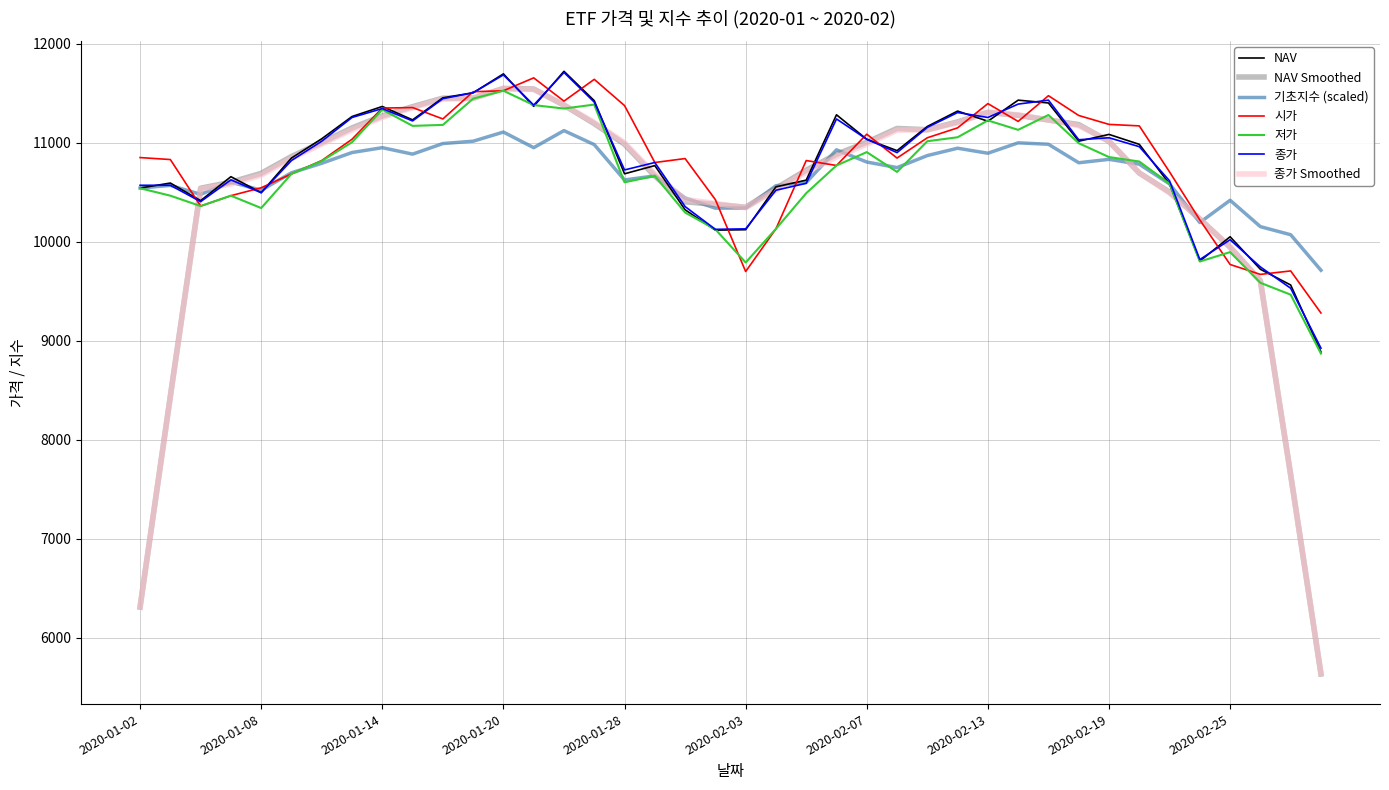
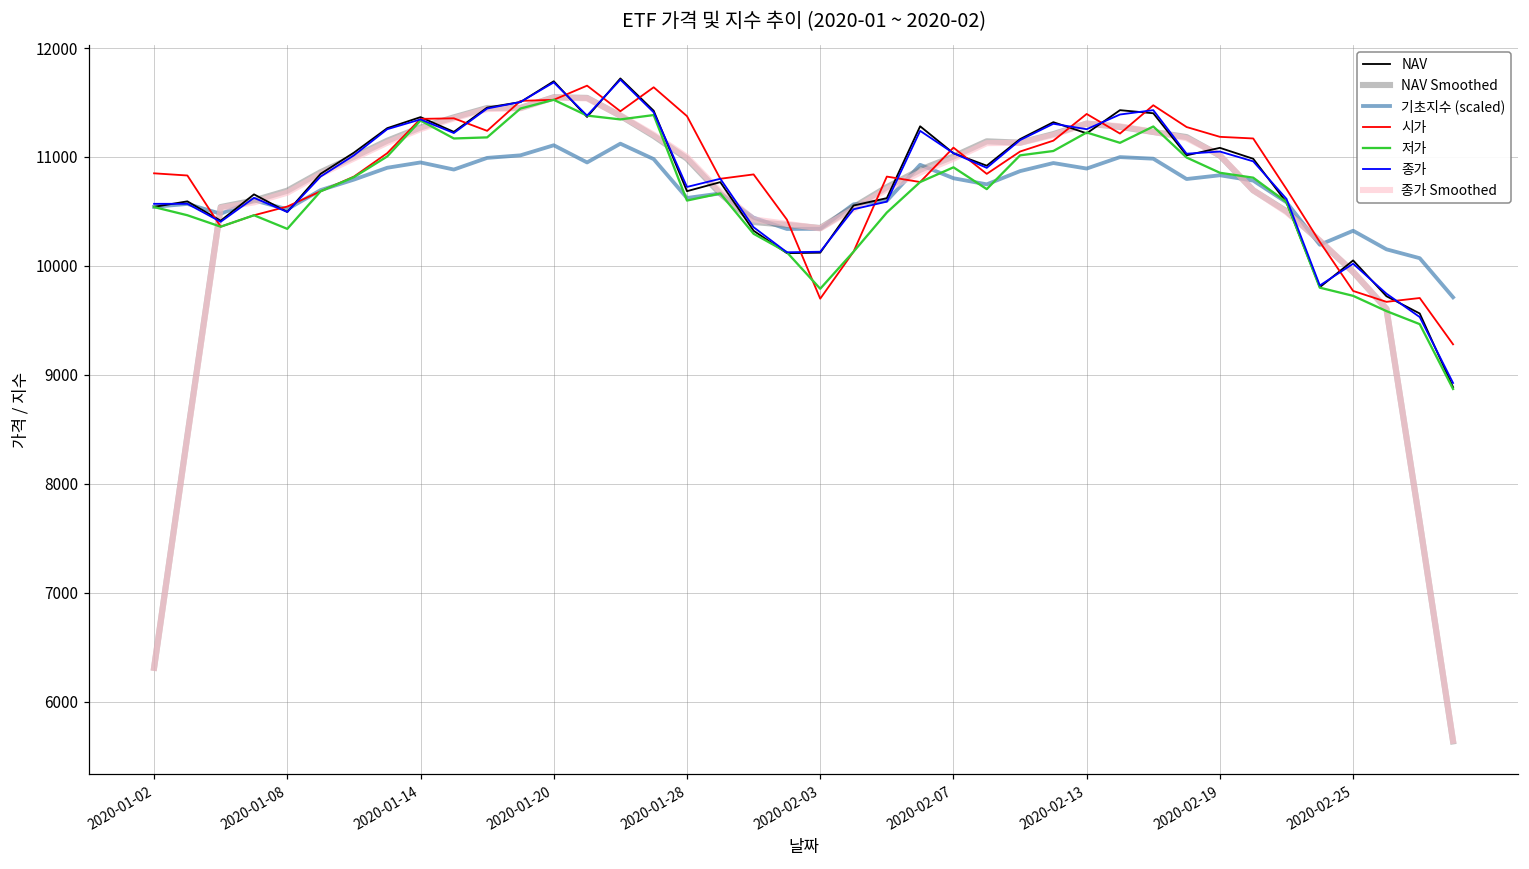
기초지수 (scaled), 2020-02-25: 10400 -> 10300
저가, 2020-02-25: 9900 -> 9700
